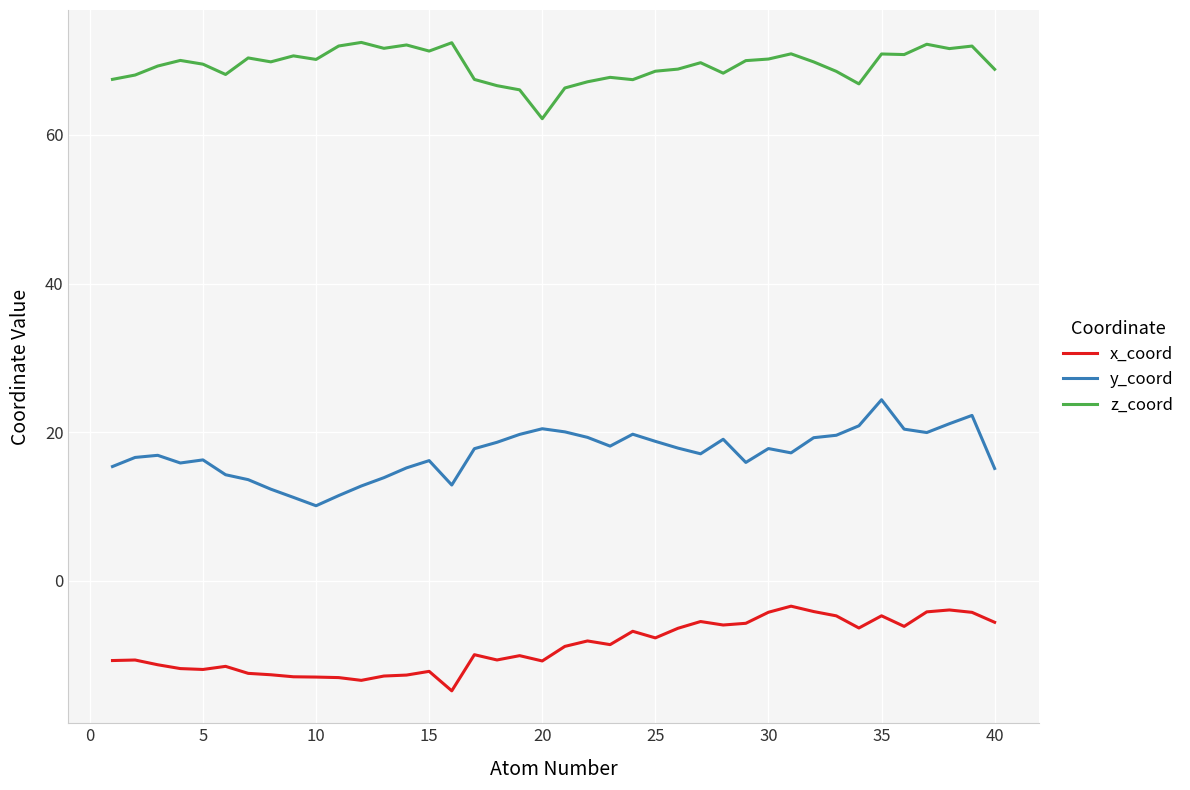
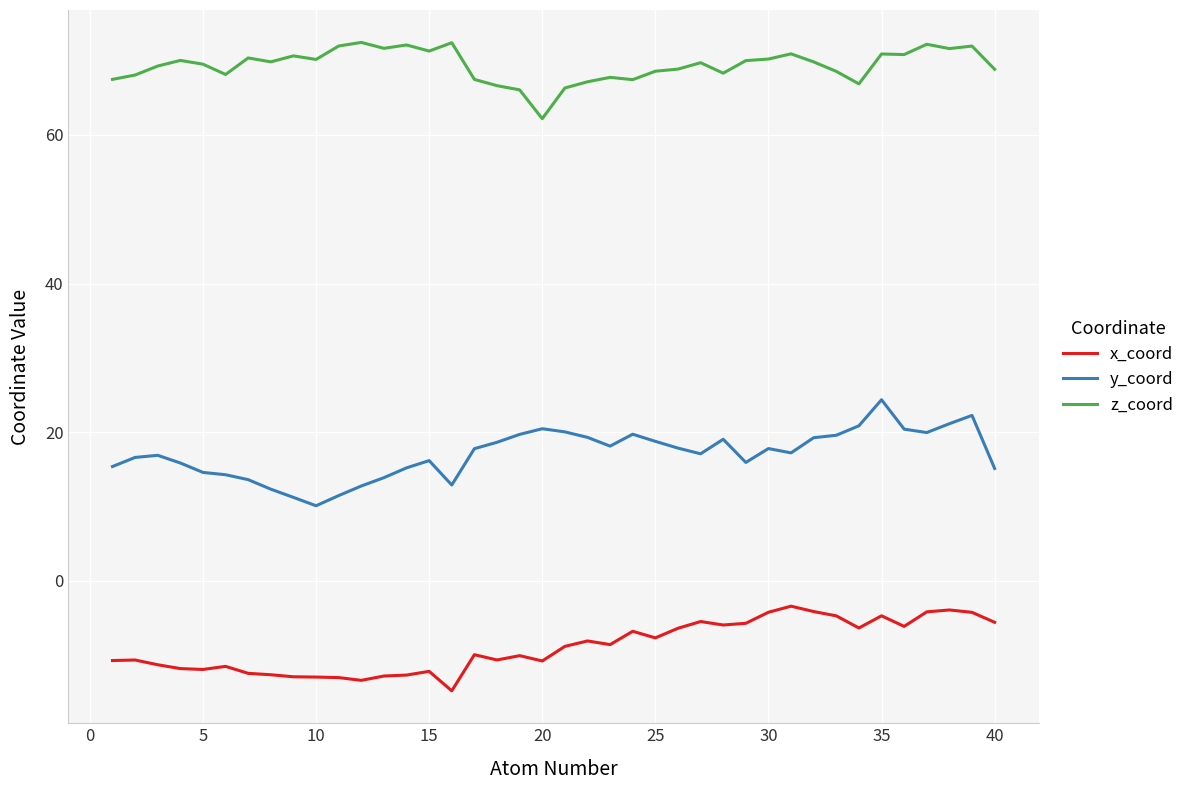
y_coord, 5: 16 -> 15
